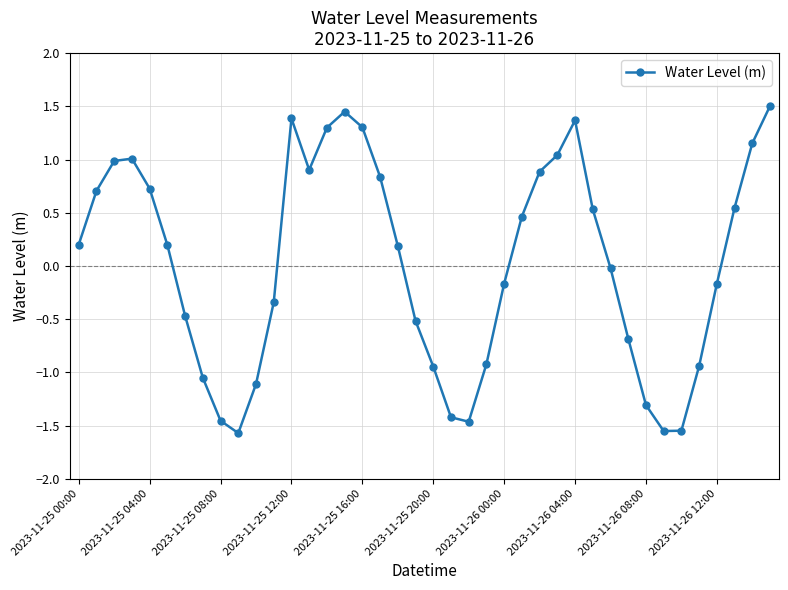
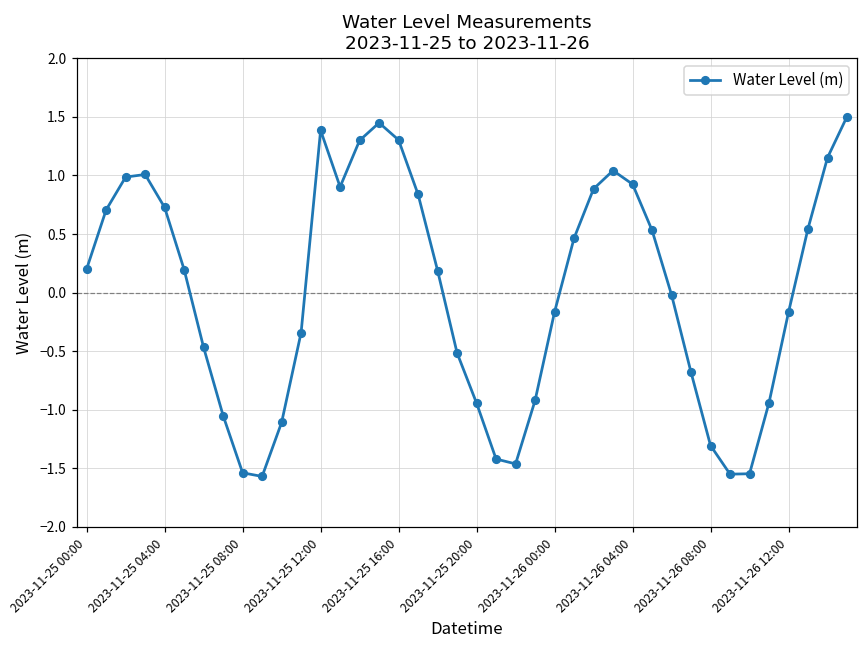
2023-11-25 08:00: -1.45 -> -1.54
2023-11-26 04:00: 1.37 -> 0.93
